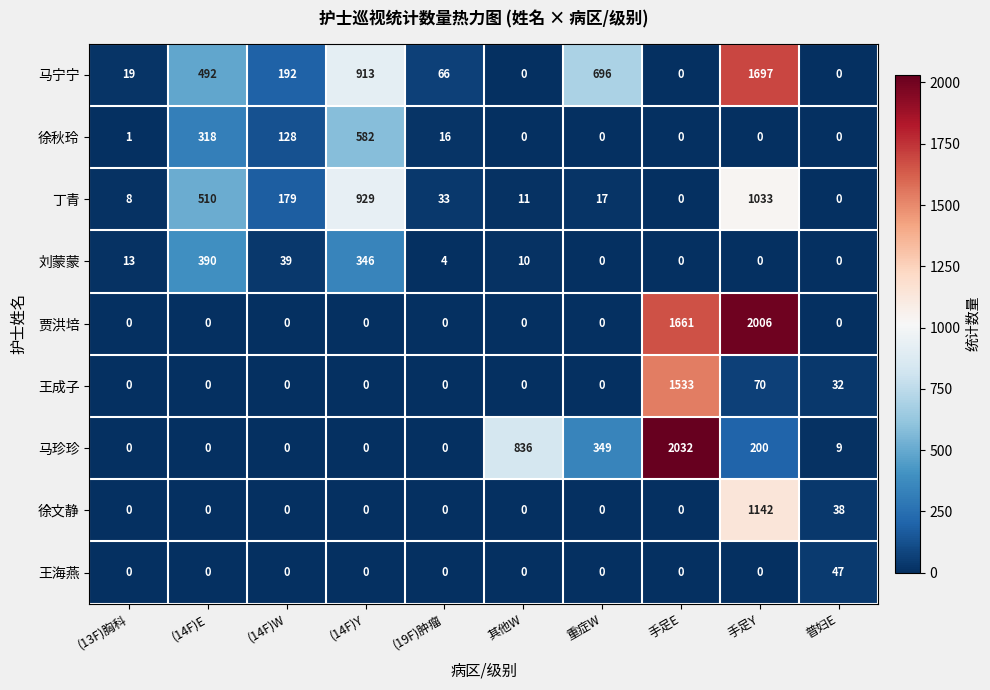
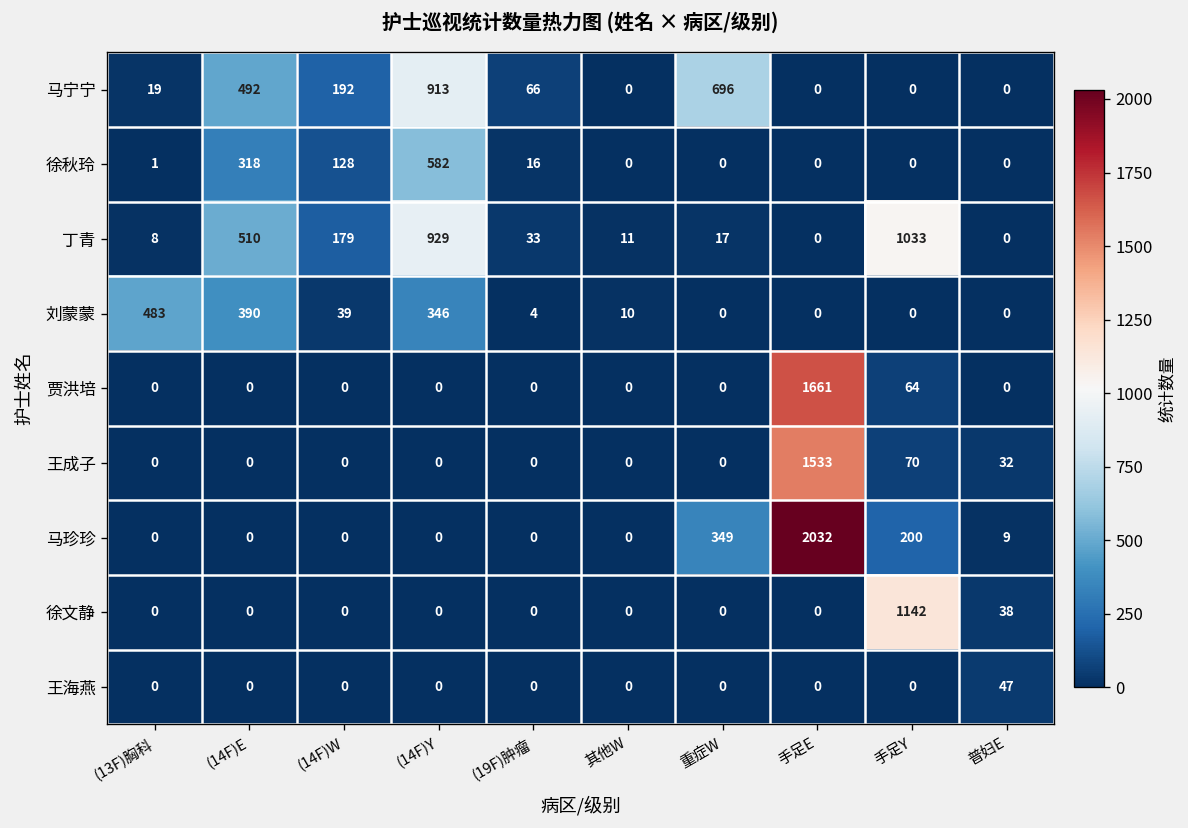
马宁宁, 手足Y: 1697 -> 0
刘蒙蒙, (13F)胸科: 13 -> 483
贾洪培, 手足Y: 2006 -> 64
马珍珍, 其他W: 836 -> 0
